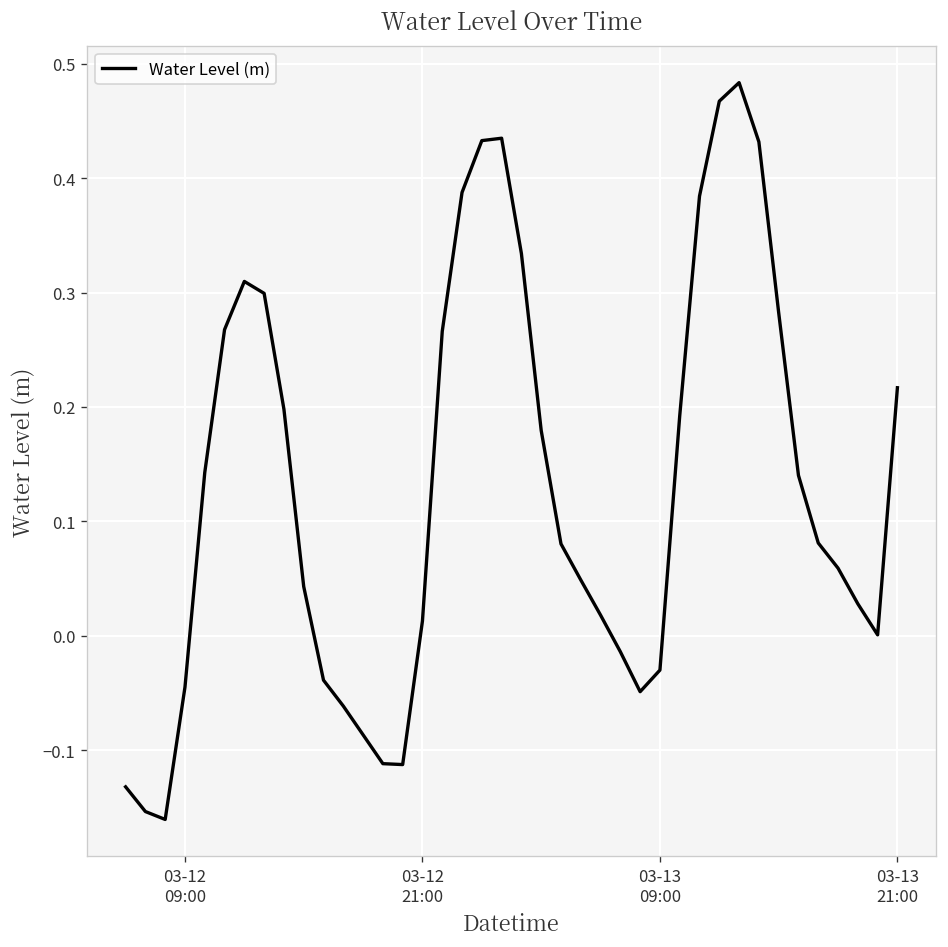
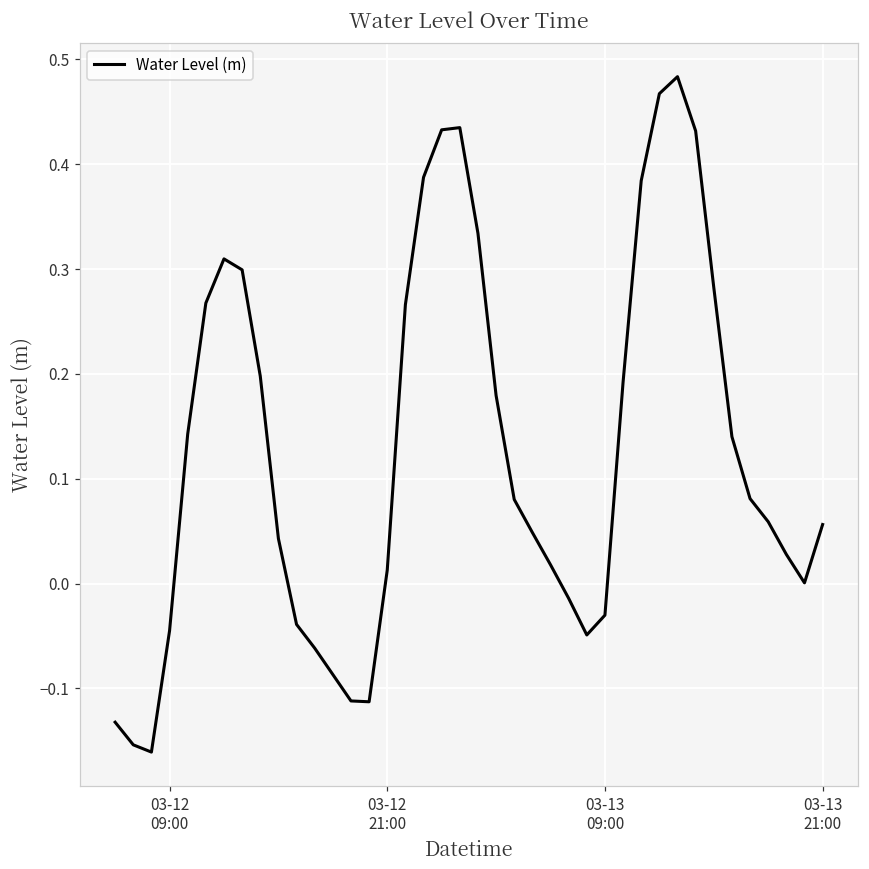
03-13 21:00: 0.22 -> 0.06
